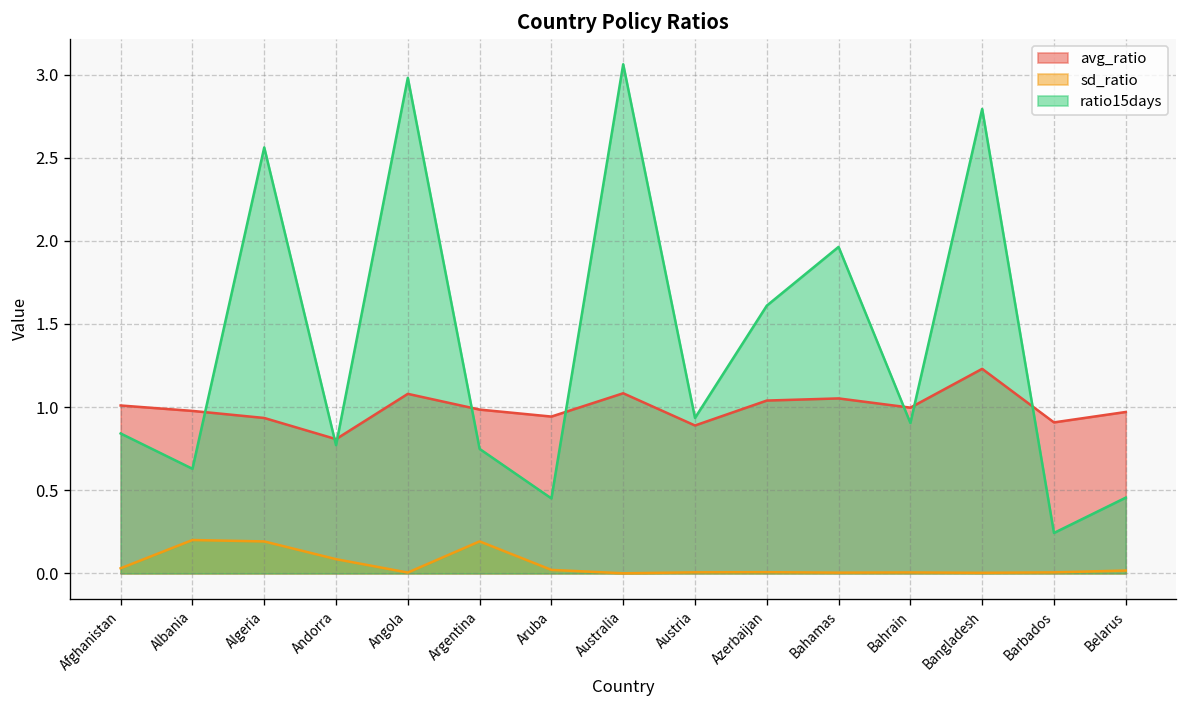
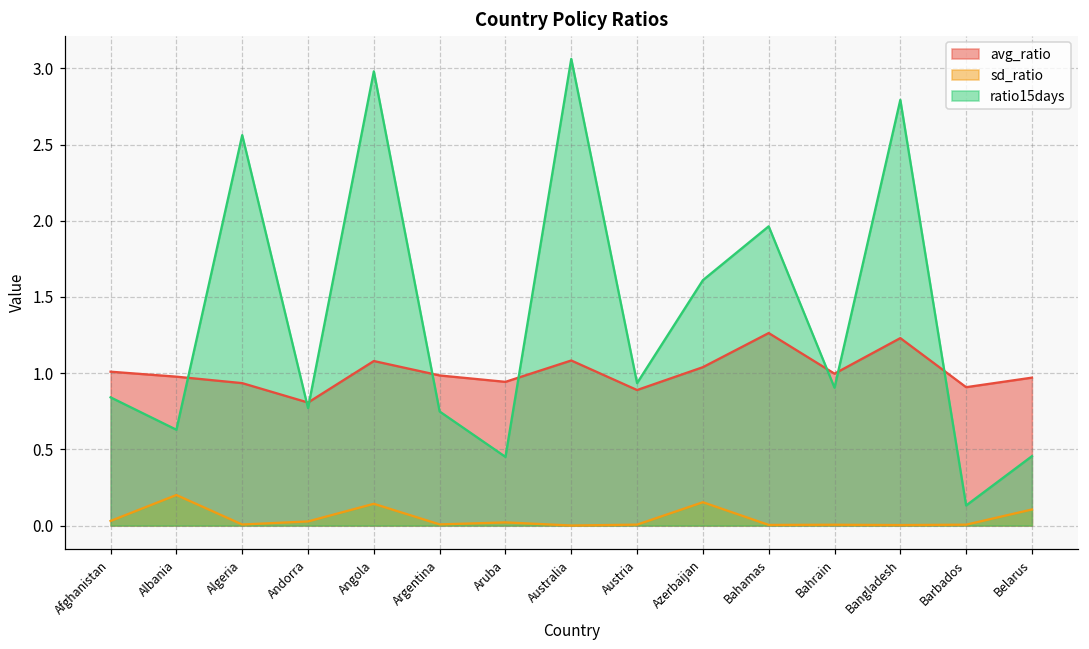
sd_ratio, Algeria: 0.19 -> 0.01
sd_ratio, Andorra: 0.09 -> 0.03
sd_ratio, Angola: 0.00 -> 0.14
sd_ratio, Argentina: 0.19 -> 0.01
sd_ratio, Azerbaijan: 0.01 -> 0.15
avg_ratio, Bahamas: 1.05 -> 1.26
ratio15days, Barbados: 0.24 -> 0.13
sd_ratio, Belarus: 0.02 -> 0.11
